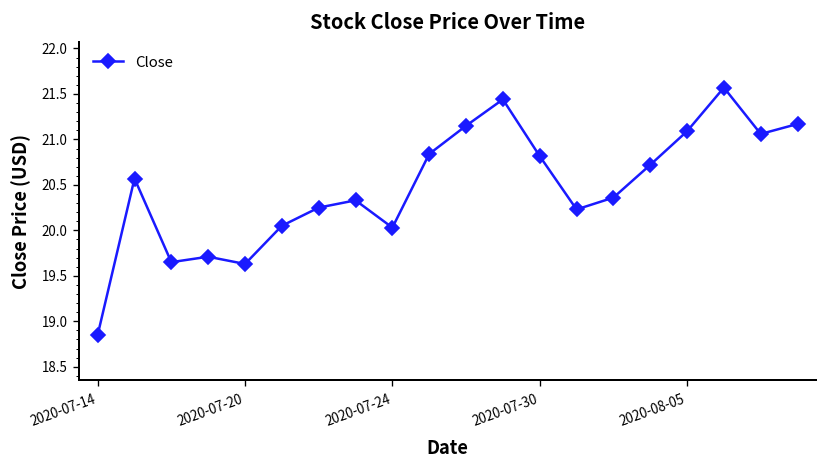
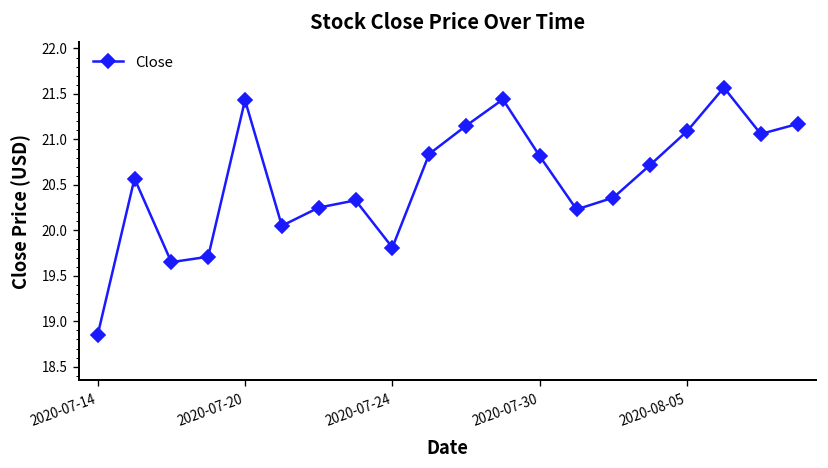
2020-07-20: 19.6 -> 21.4
2020-07-24: 20.0 -> 19.8
